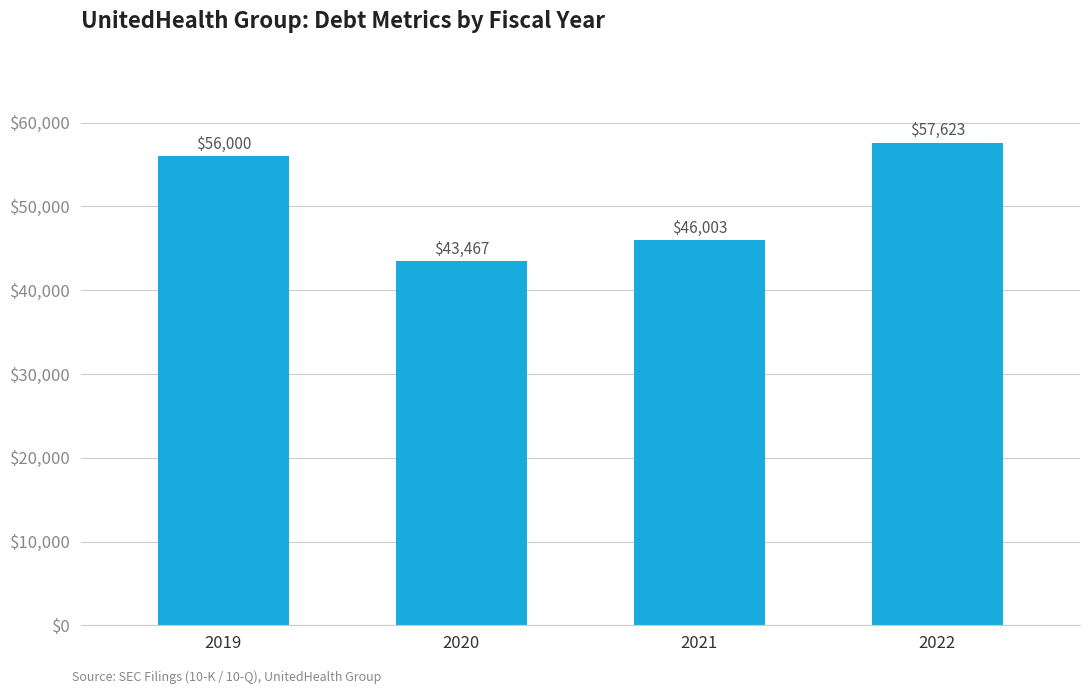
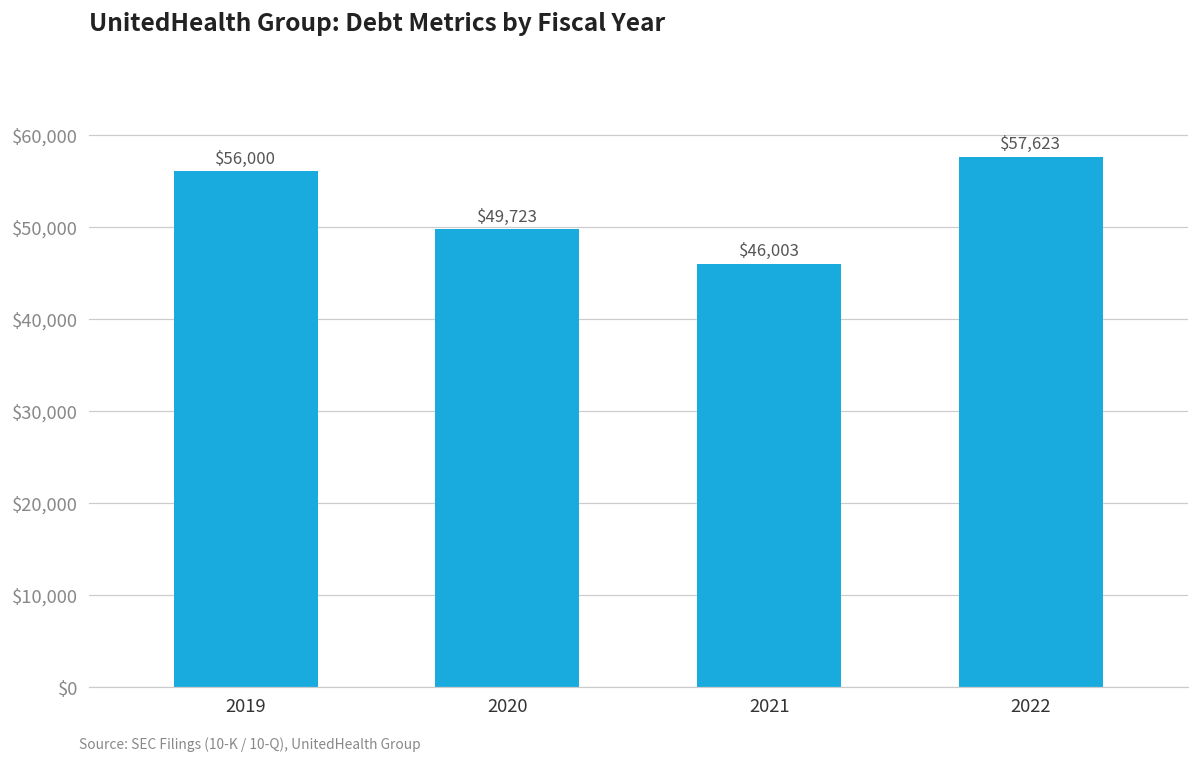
2020: $43,467 -> $49,723
